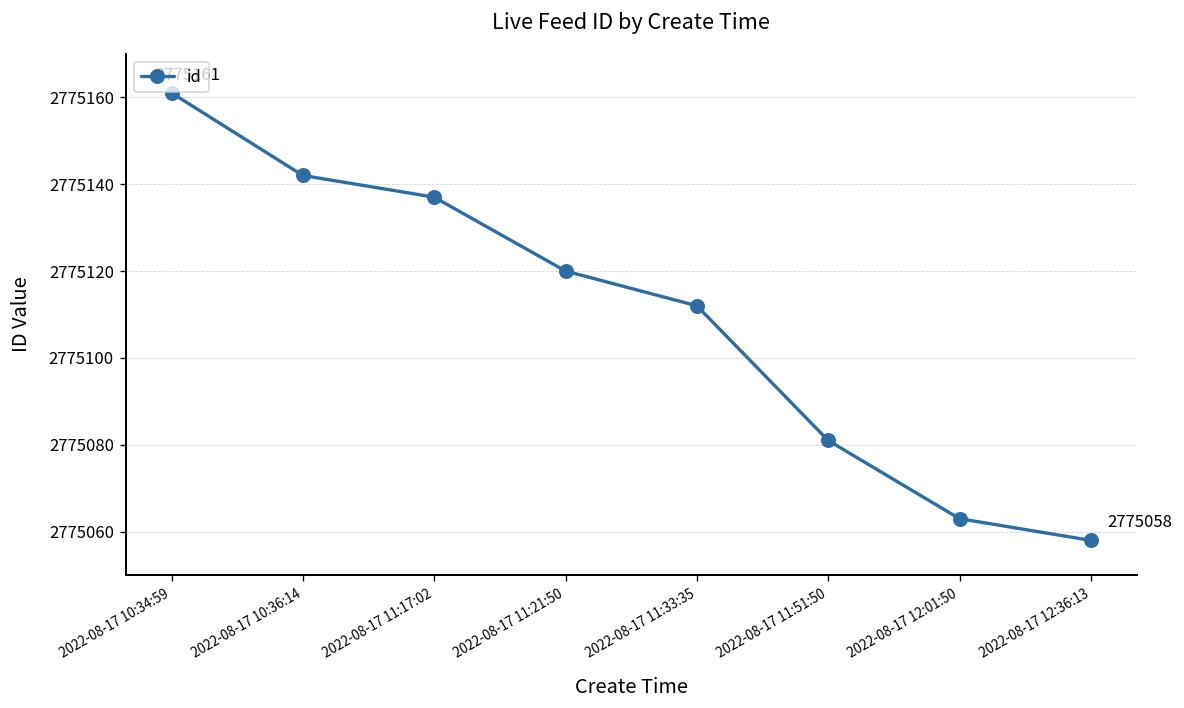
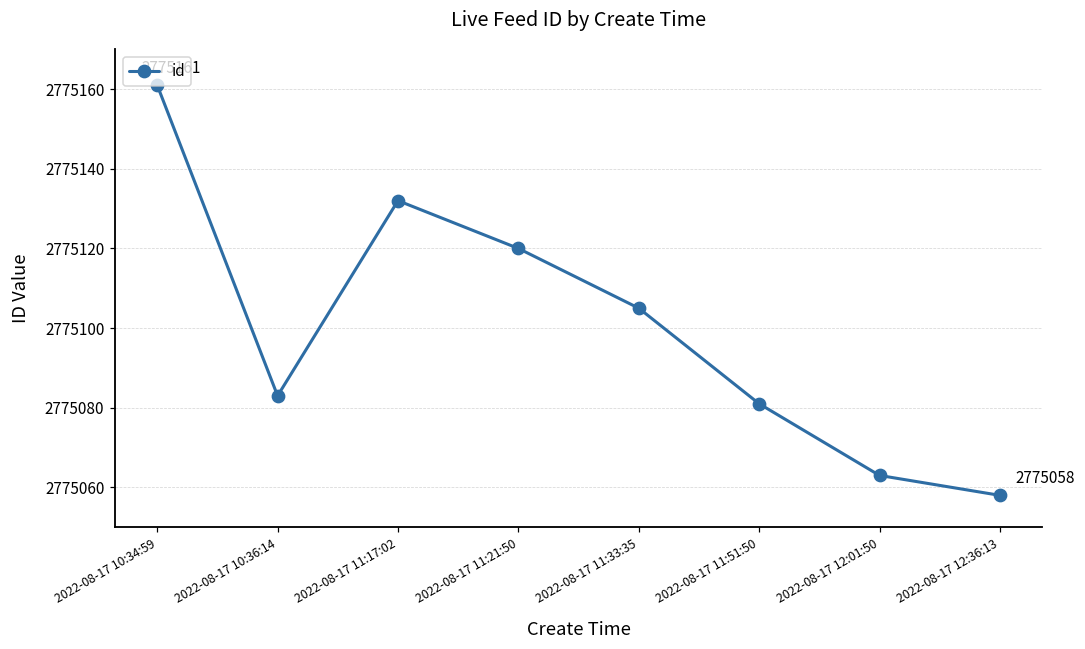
2022-08-17 10:36:14: 2775142 -> 2775083
2022-08-17 11:17:02: 2775137 -> 2775132
2022-08-17 11:33:35: 2775112 -> 2775105
